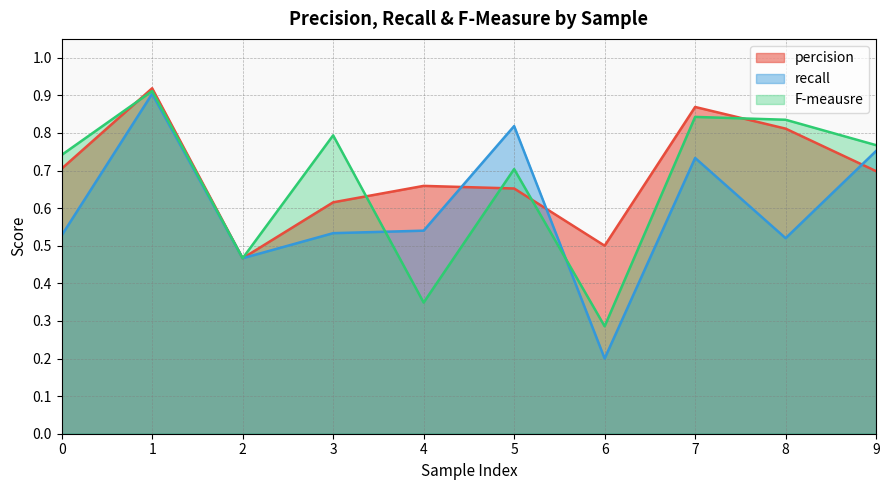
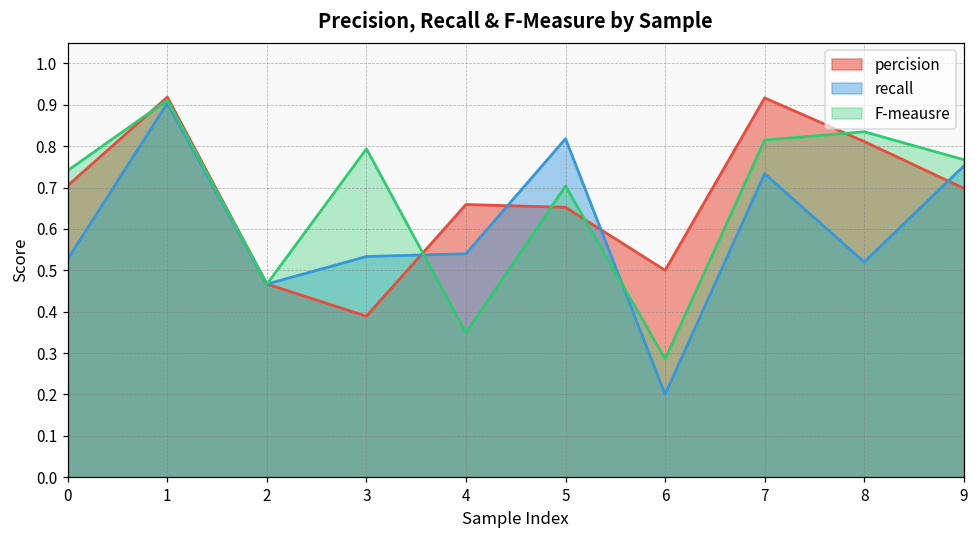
percision, 3: 0.62 -> 0.39
percision, 7: 0.87 -> 0.92
F-meausre, 7: 0.84 -> 0.81
